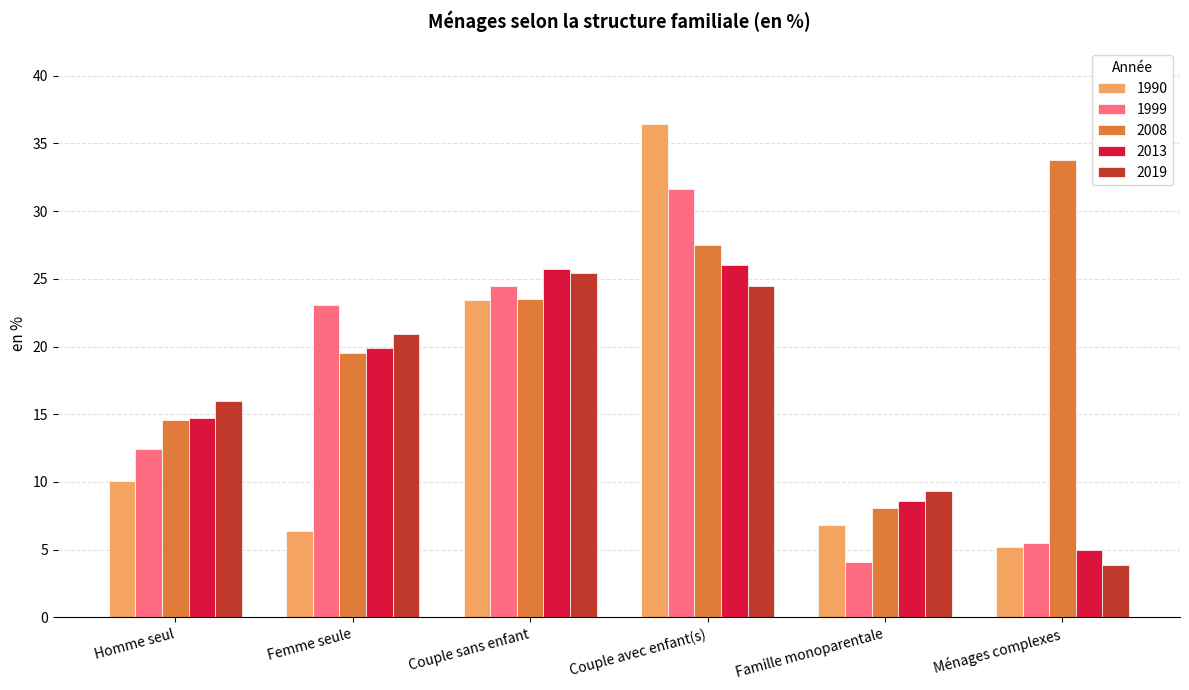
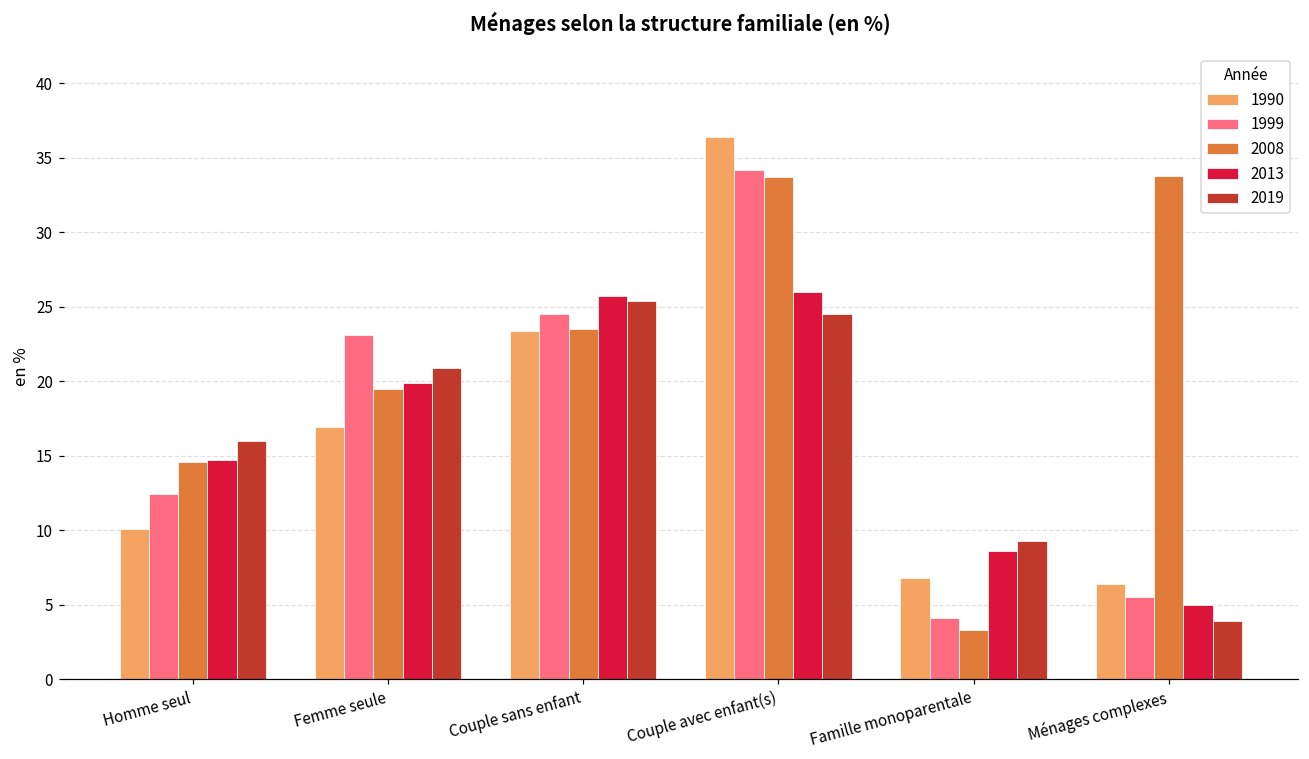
1990, Femme seule: 6.4 -> 16.9
1999, Couple avec enfant(s): 31.6 -> 34.2
2008, Couple avec enfant(s): 27.5 -> 33.7
2008, Famille monoparentale: 8.1 -> 3.3
1990, Ménages complexes: 5.2 -> 6.4
